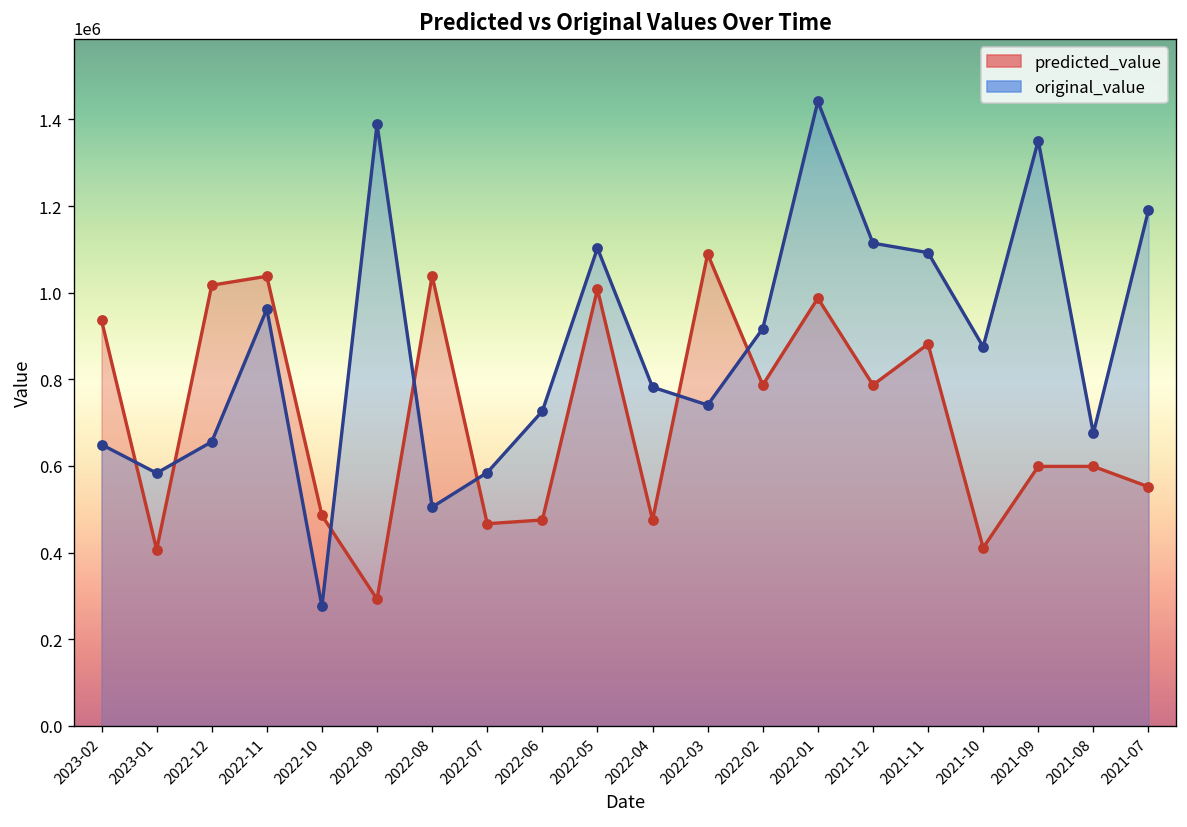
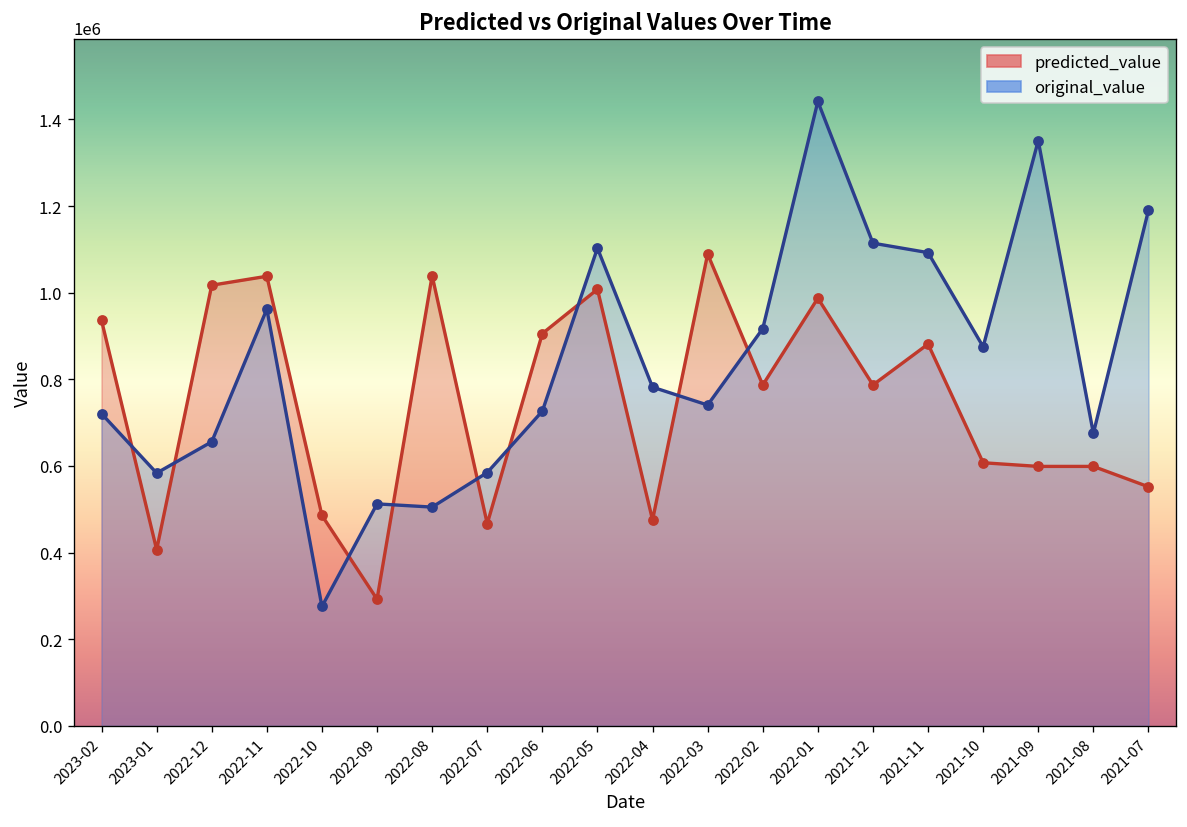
original_value, 2023-02: 650000 -> 720000
original_value, 2022-09: 1390000 -> 510000
predicted_value, 2022-06: 480000 -> 910000
predicted_value, 2021-10: 410000 -> 610000
